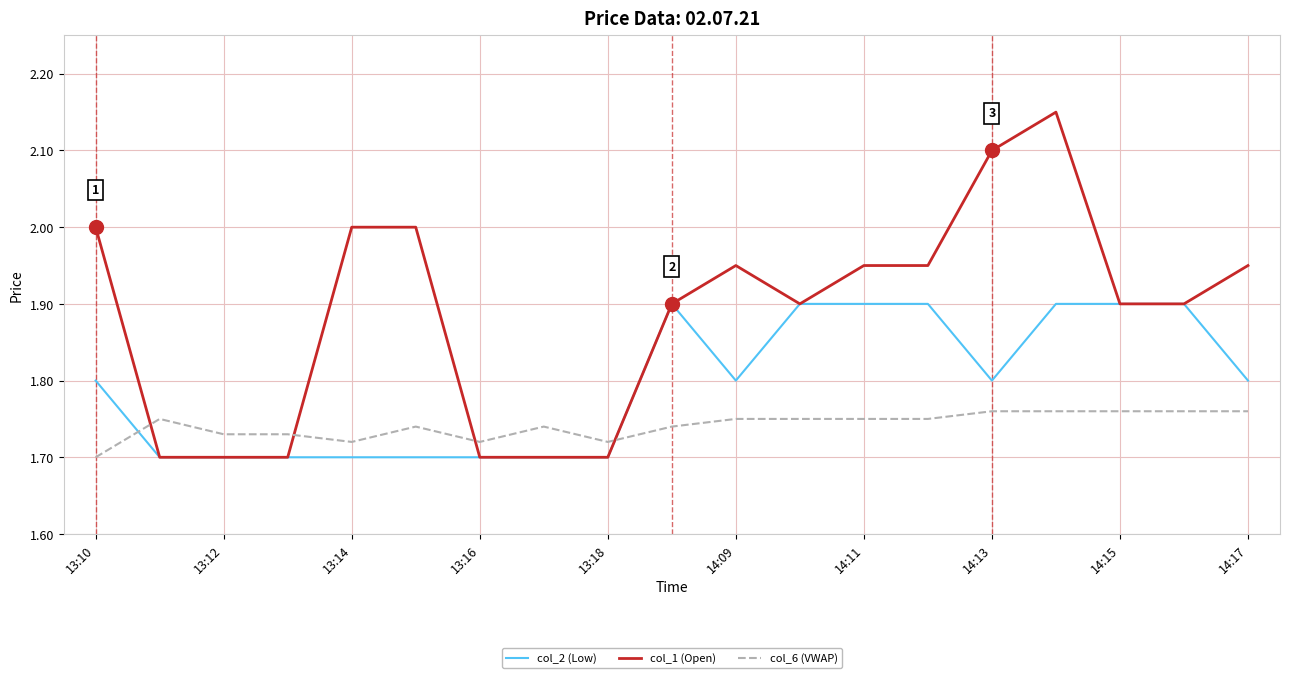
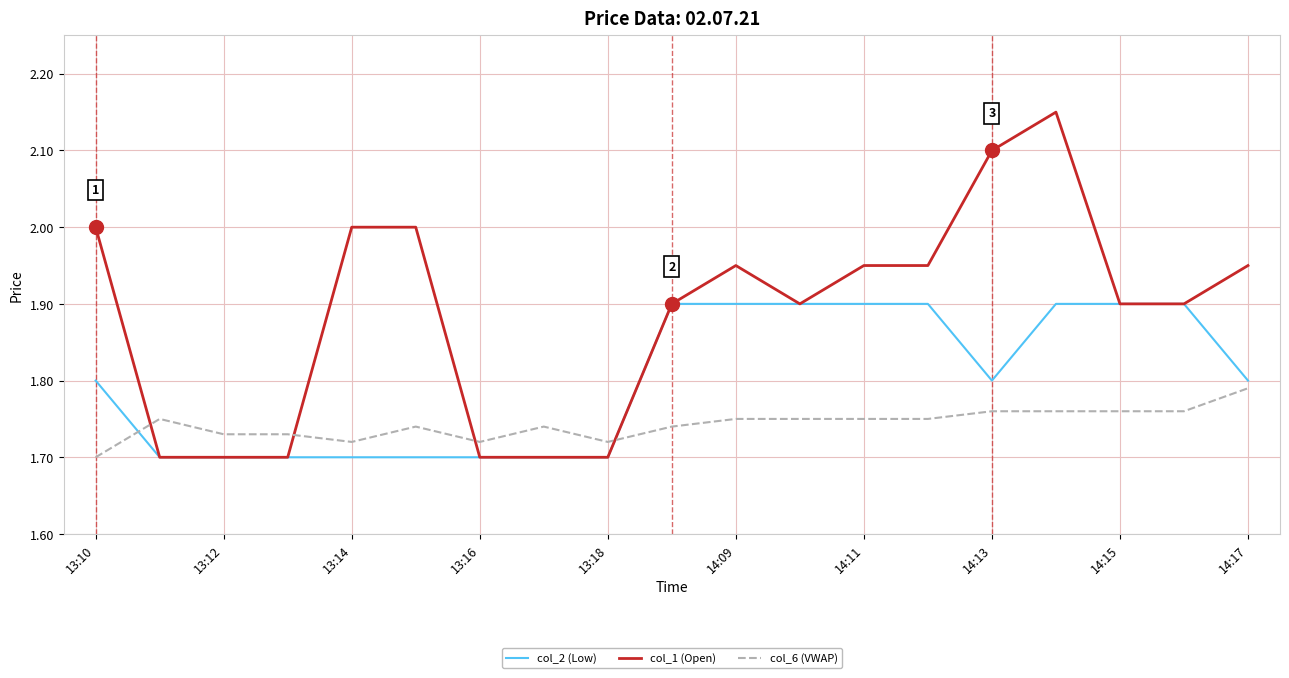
col_2 (Low), 14:09: 1.8 -> 1.9
col_6 (VWAP), 14:17: 1.76 -> 1.79
